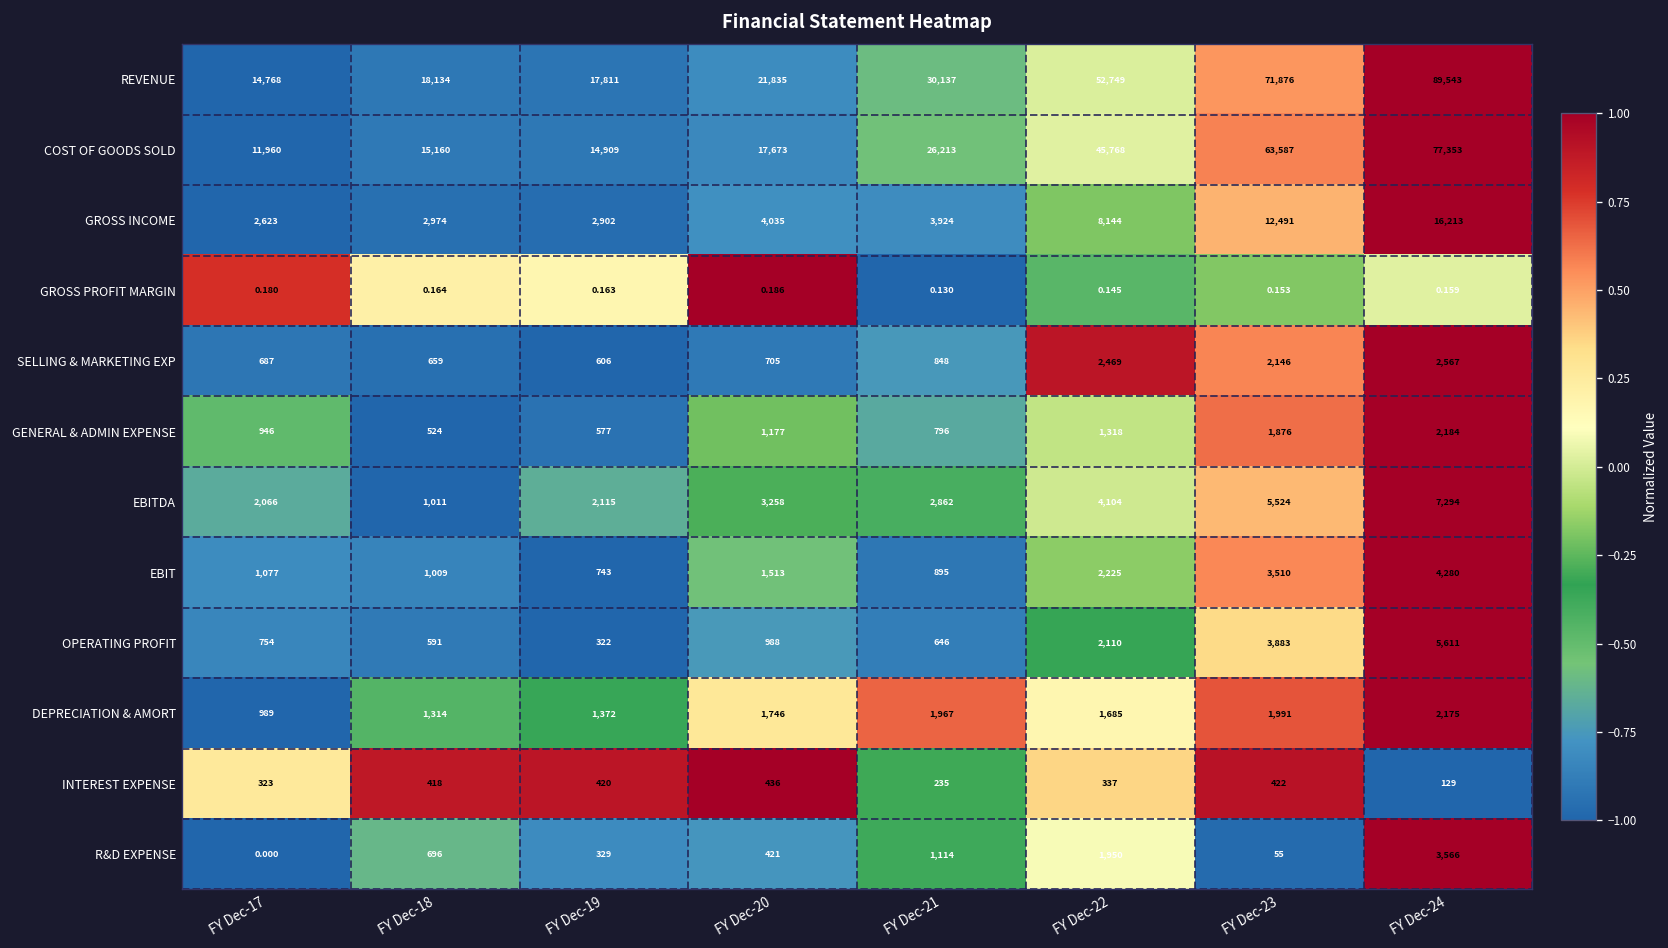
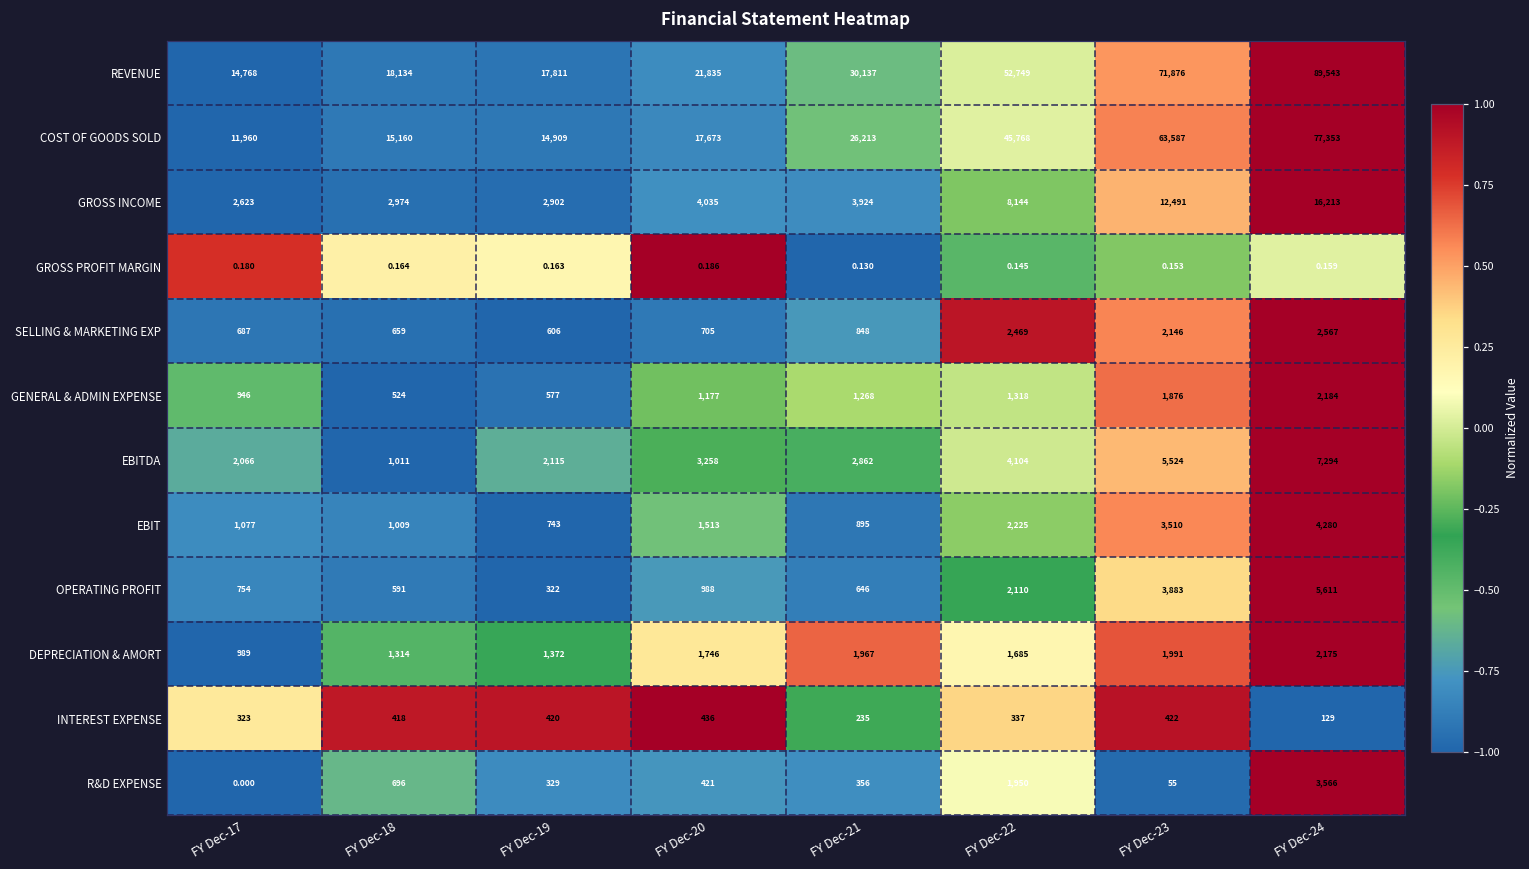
GENERAL & ADMIN EXPENSE, FY Dec-21: 796 -> 1,268
R&D EXPENSE, FY Dec-21: 1,114 -> 356
